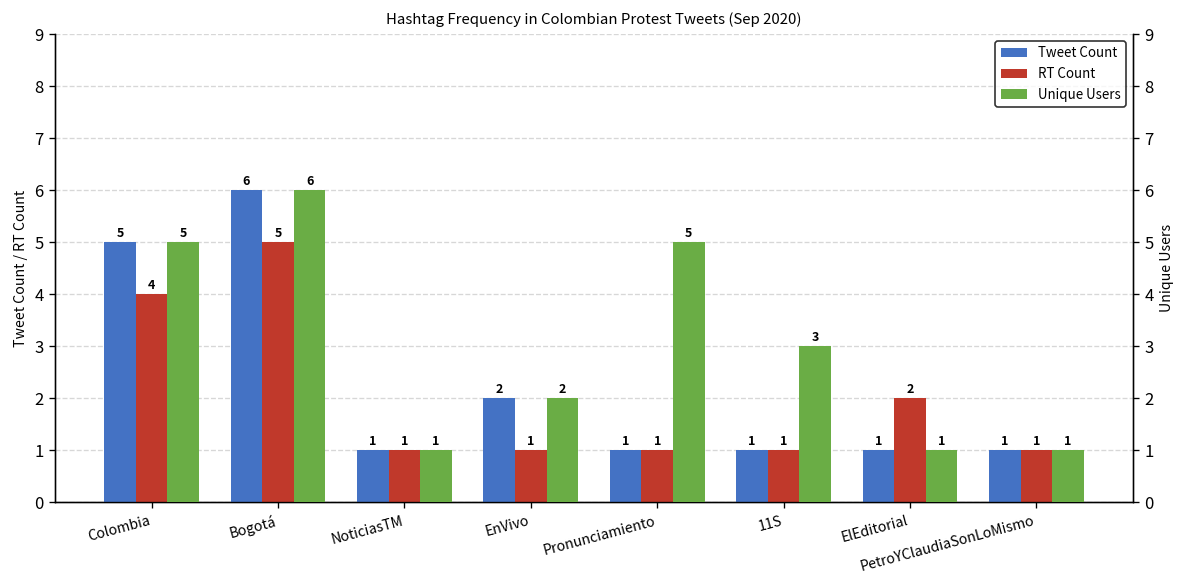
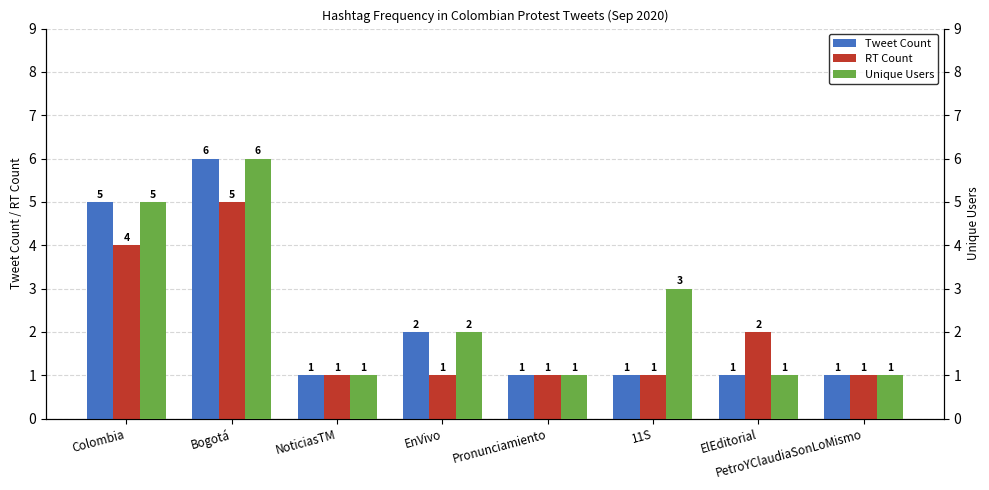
Unique Users, Pronunciamiento: 5 -> 1
